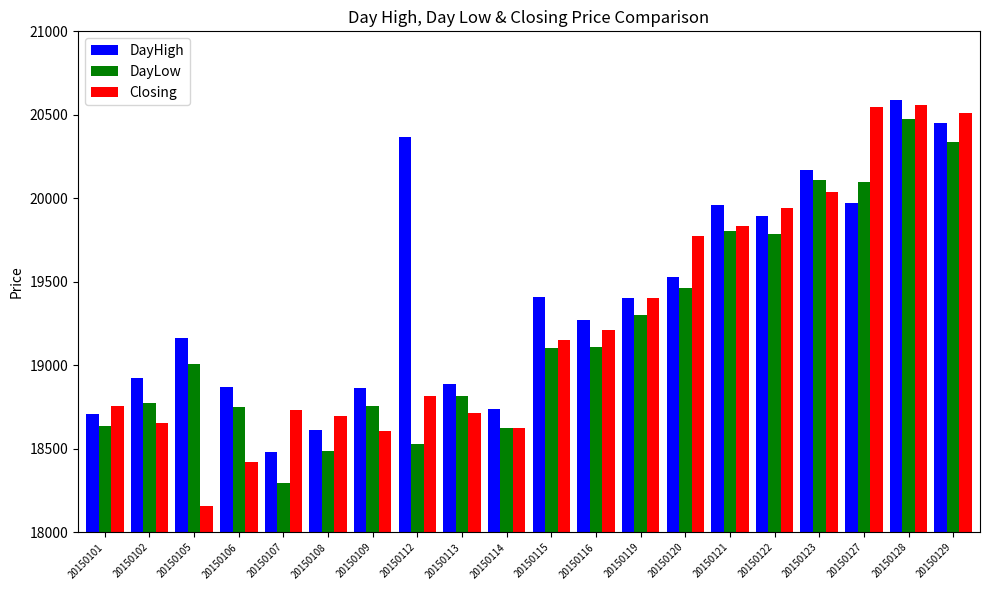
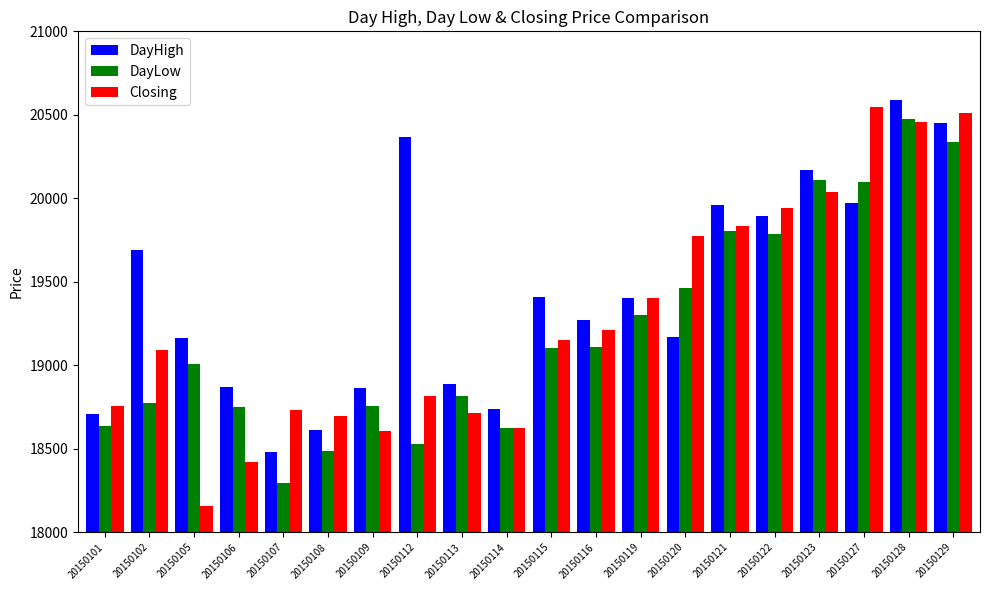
DayHigh, 20150102: 18930 -> 19690
Closing, 20150102: 18660 -> 19090
DayHigh, 20150120: 19530 -> 19170
Closing, 20150128: 20560 -> 20460
